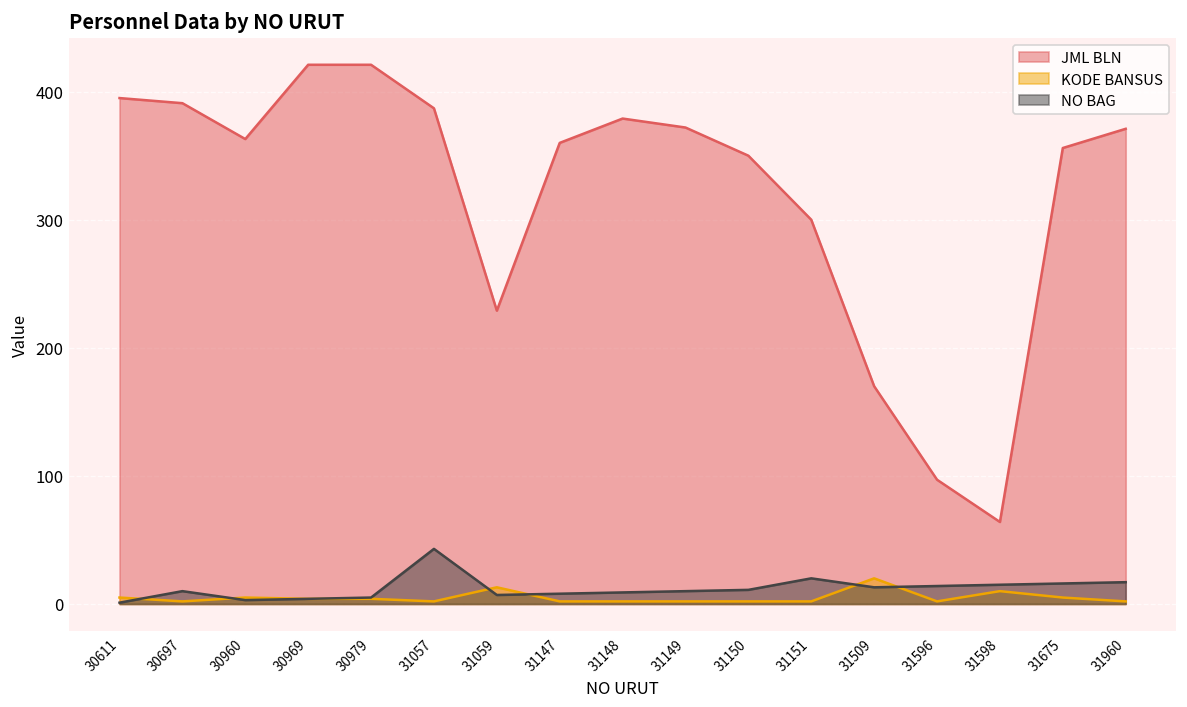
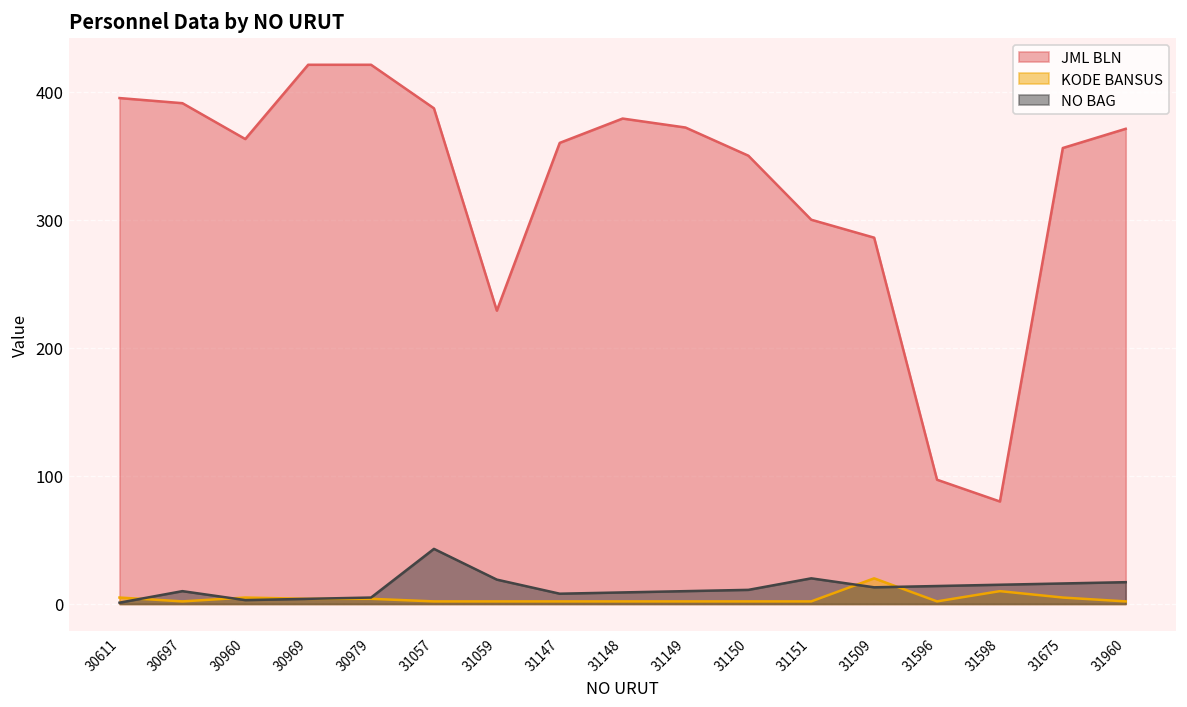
KODE BANSUS, 31059: 13 -> 2
NO BAG, 31059: 7 -> 19
JML BLN, 31509: 170 -> 286
JML BLN, 31598: 64 -> 80
